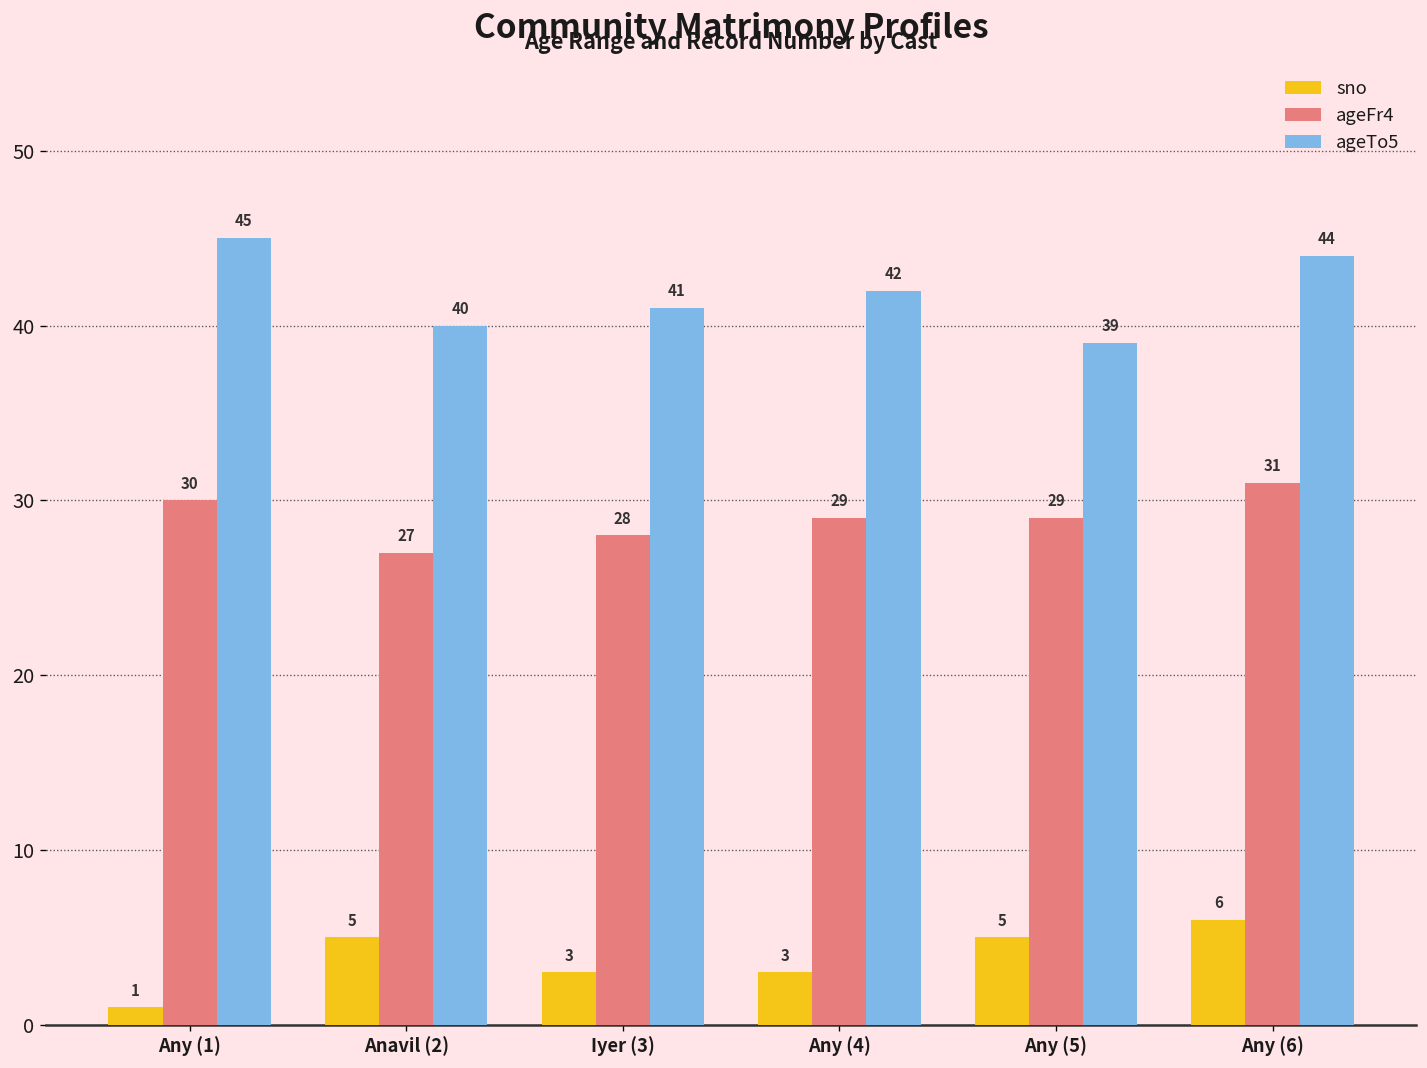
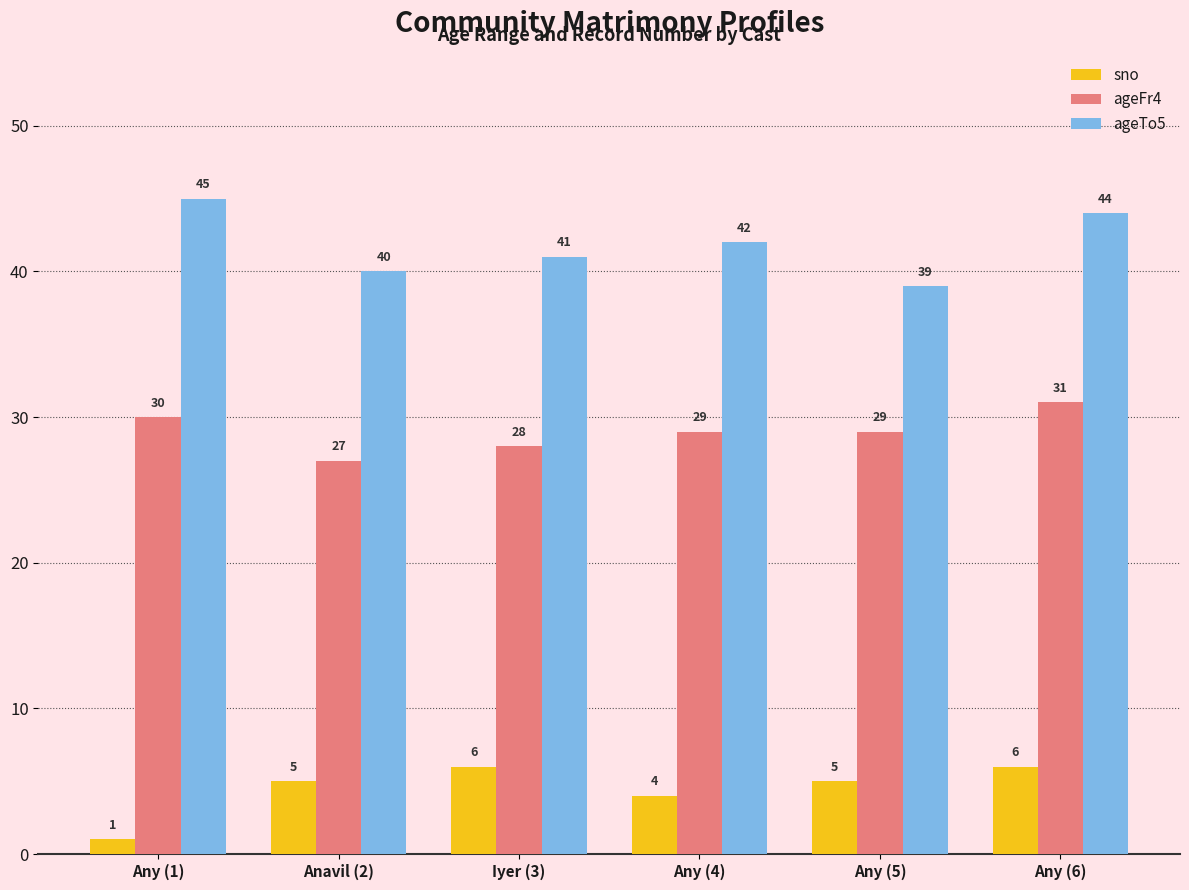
sno, Iyer (3): 3 -> 6
sno, Any (4): 3 -> 4
